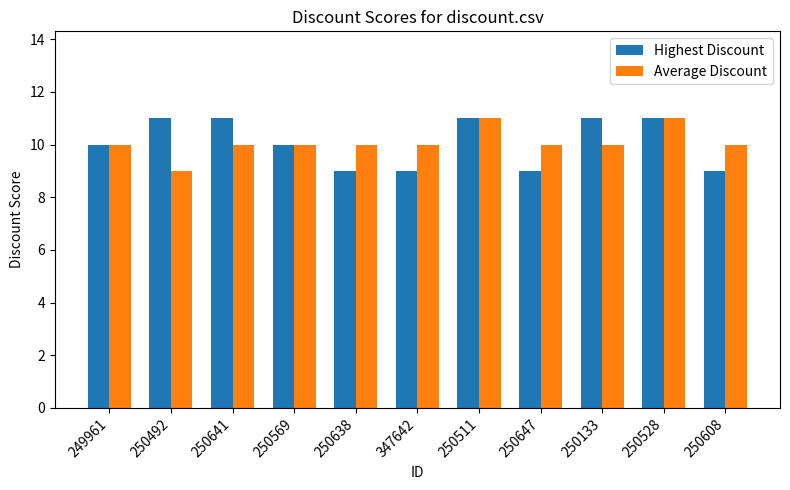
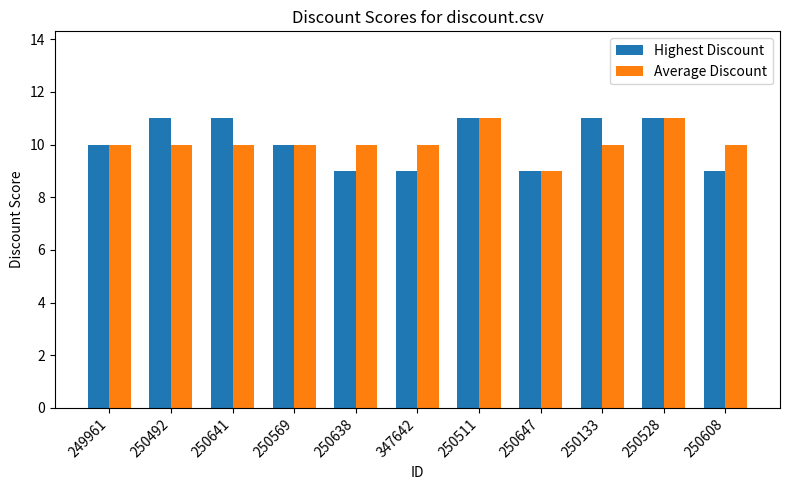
Average Discount, 250492: 9 -> 10
Average Discount, 250647: 10 -> 9
